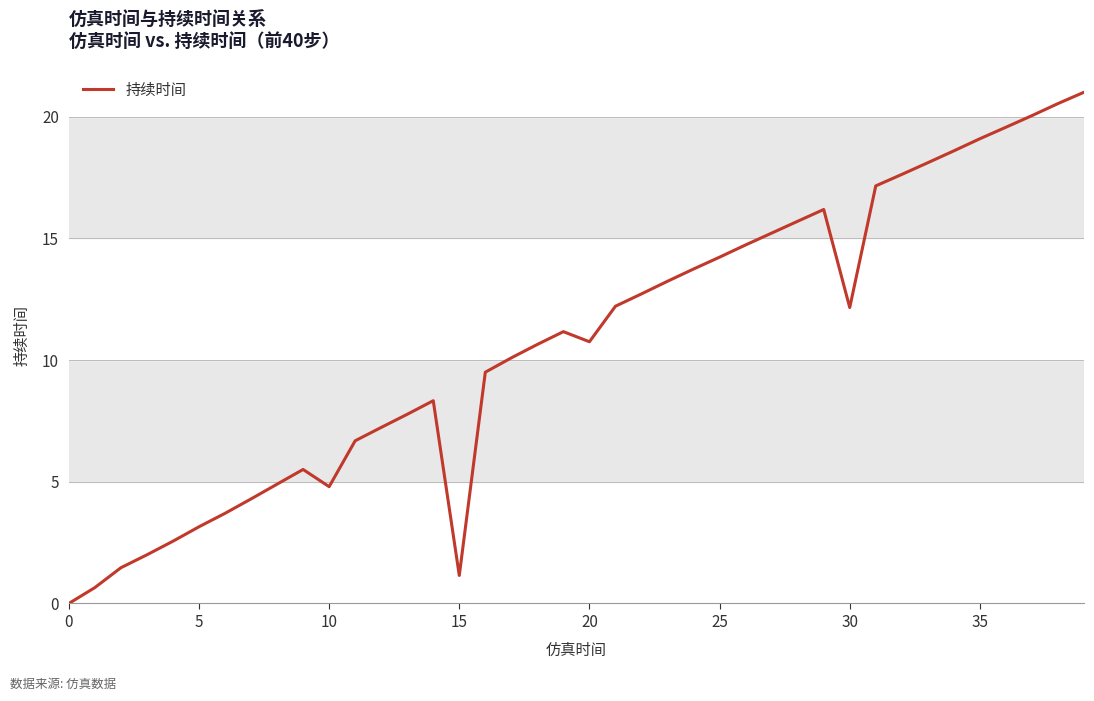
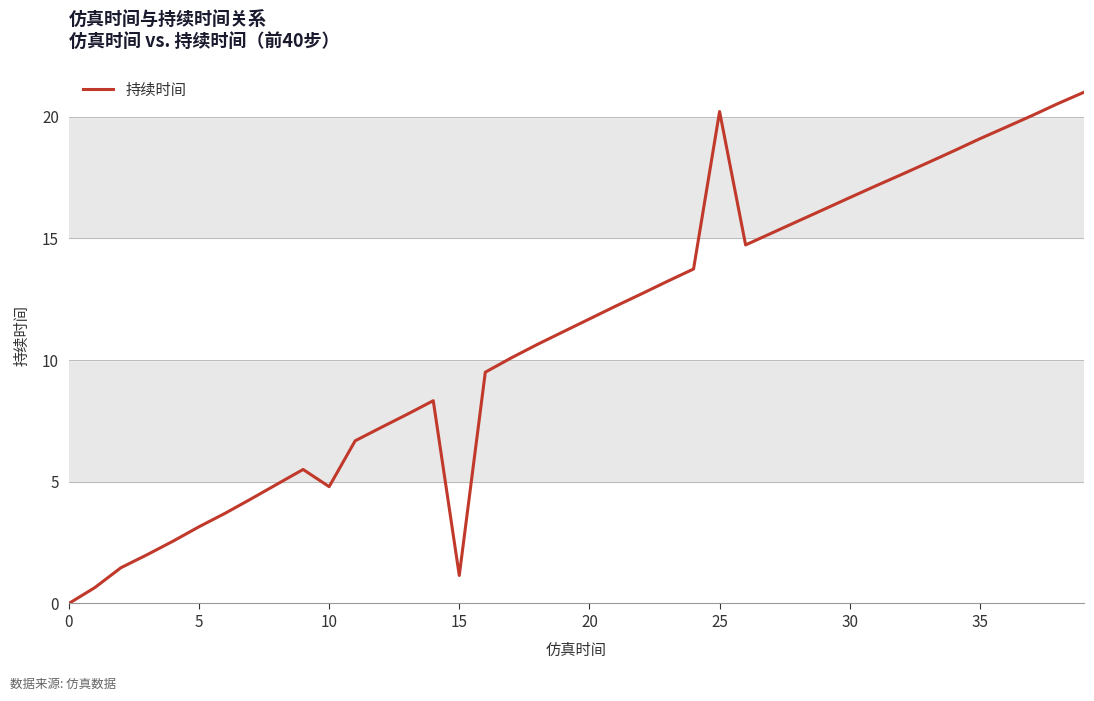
20: 10.8 -> 11.7
25: 14.2 -> 20.2
30: 12.2 -> 16.7
